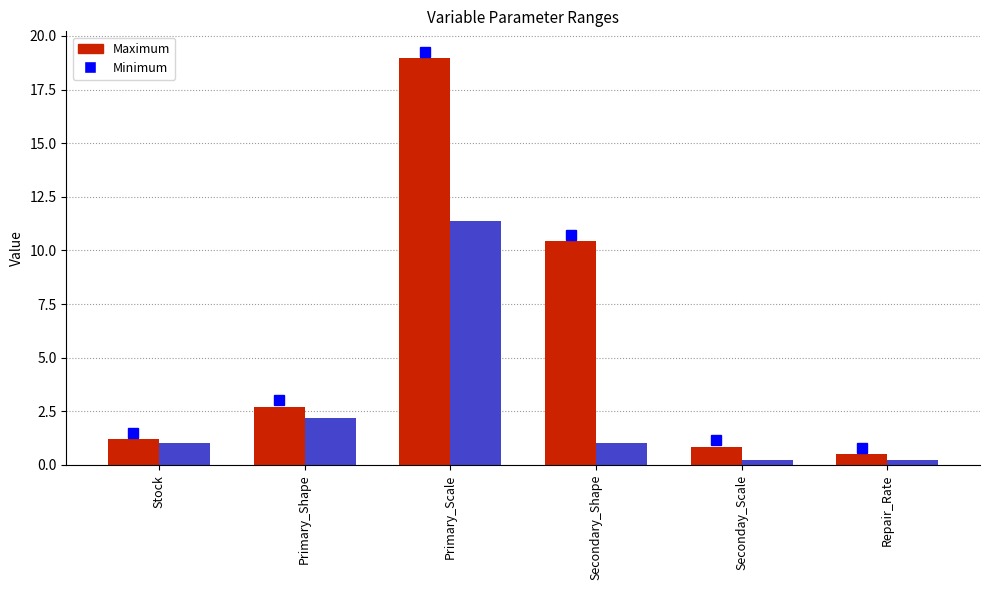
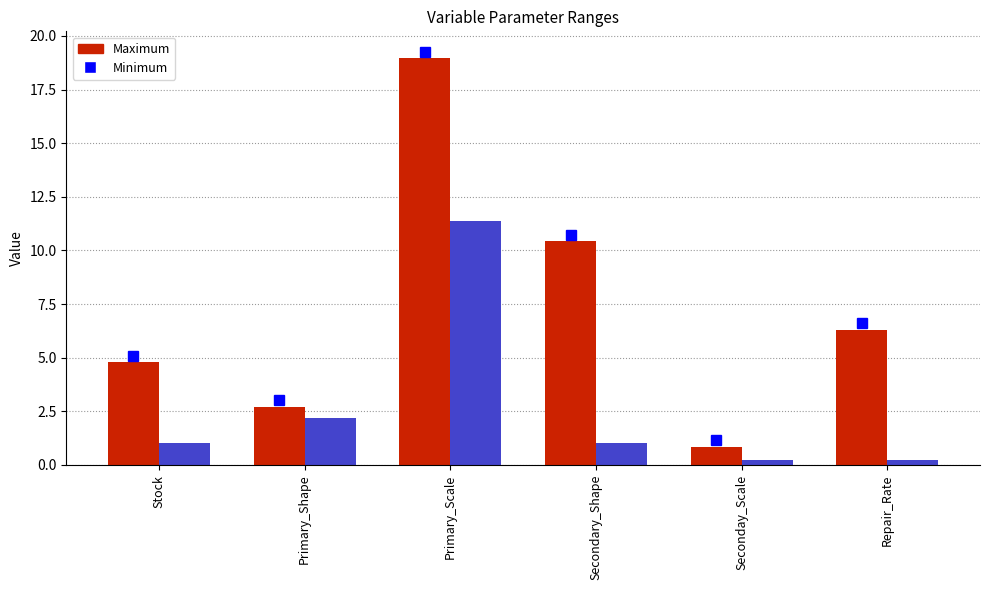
Maximum, Stock: 1.2 -> 4.8
Maximum, Repair_Rate: 0.5 -> 6.3
